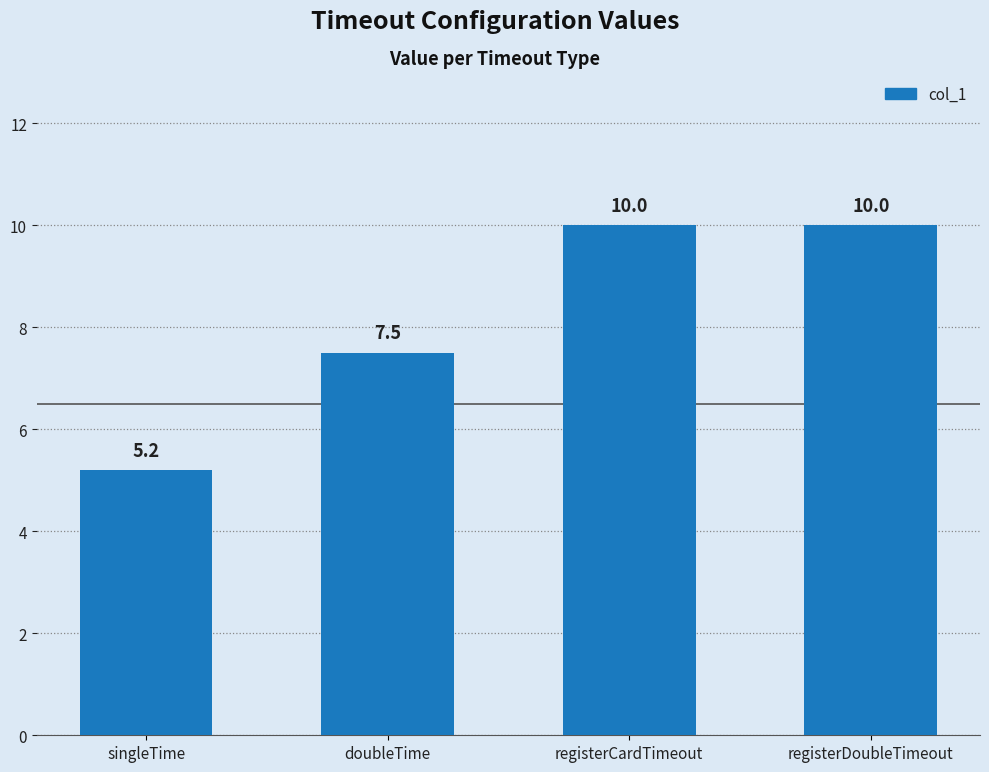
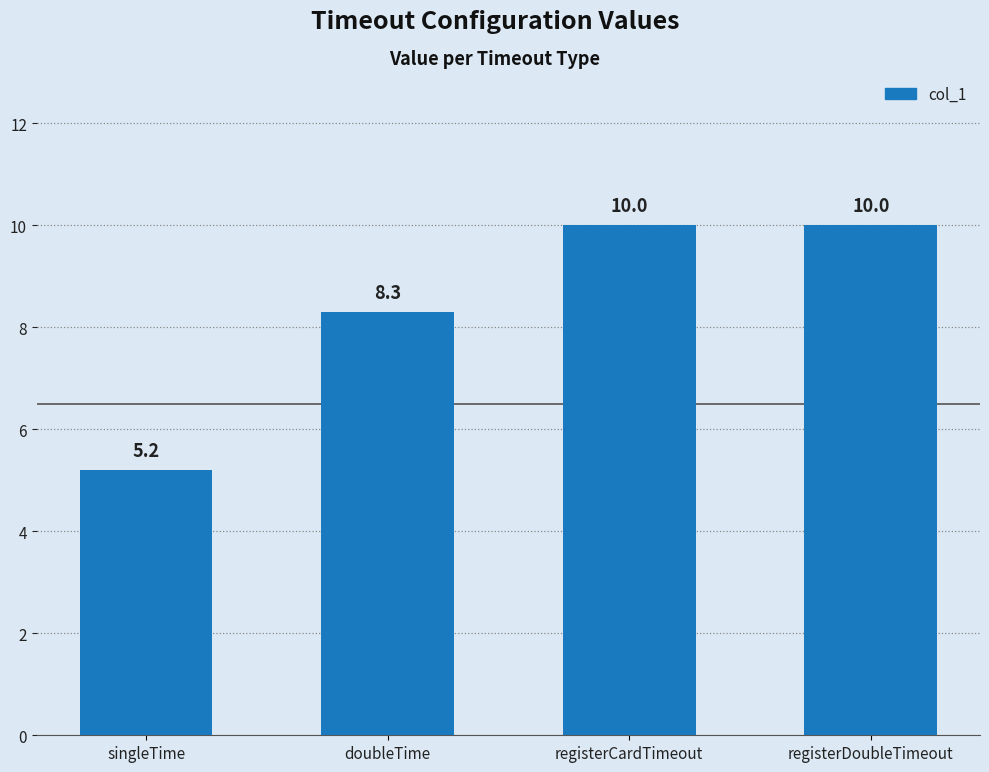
doubleTime: 7.5 -> 8.3
